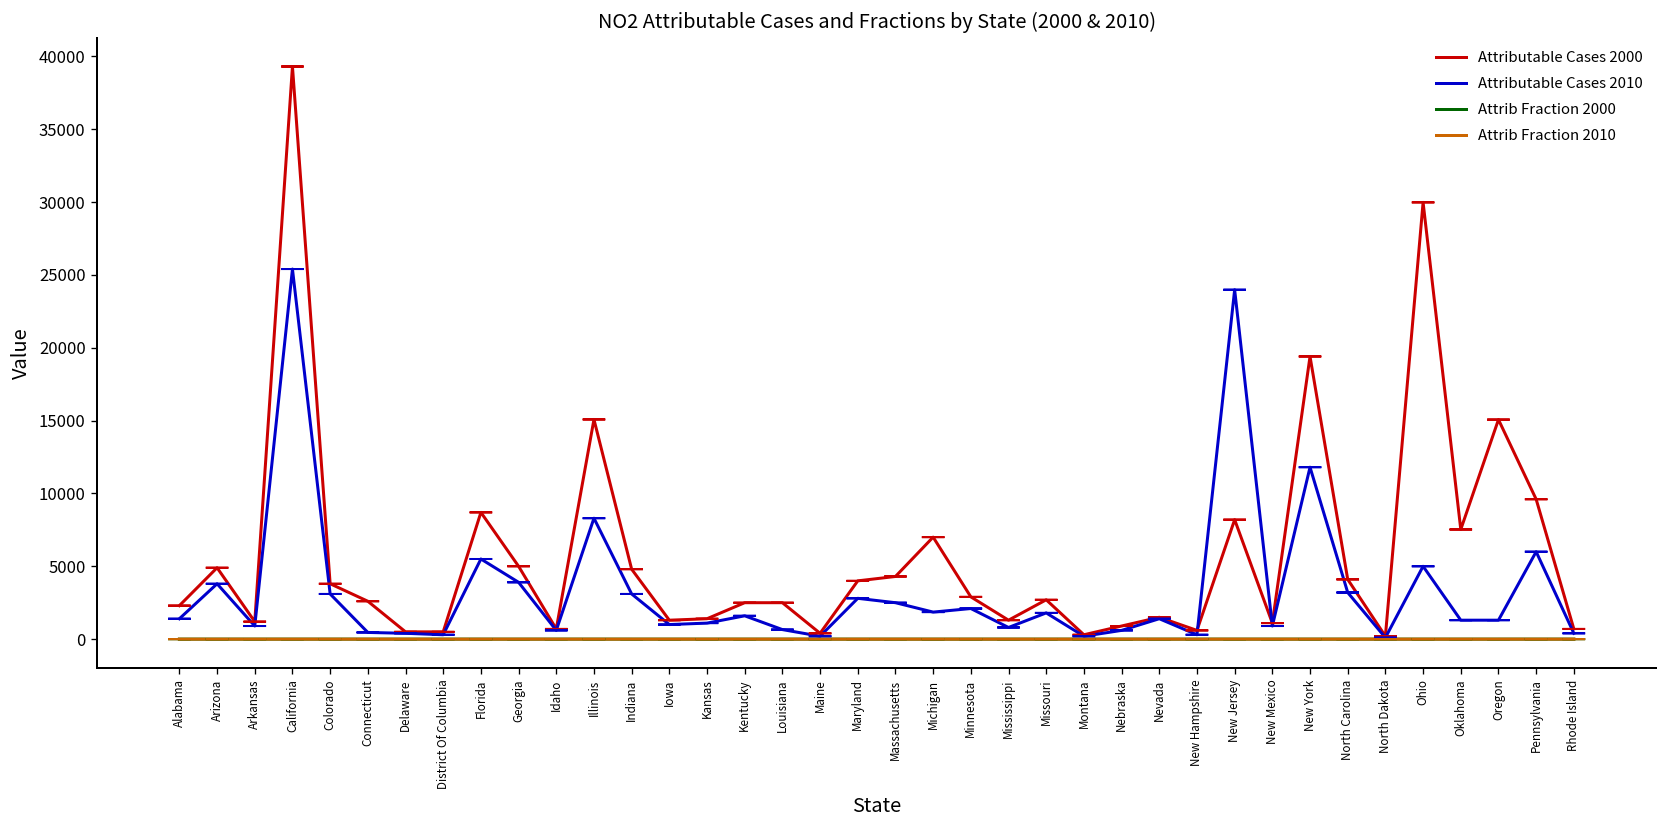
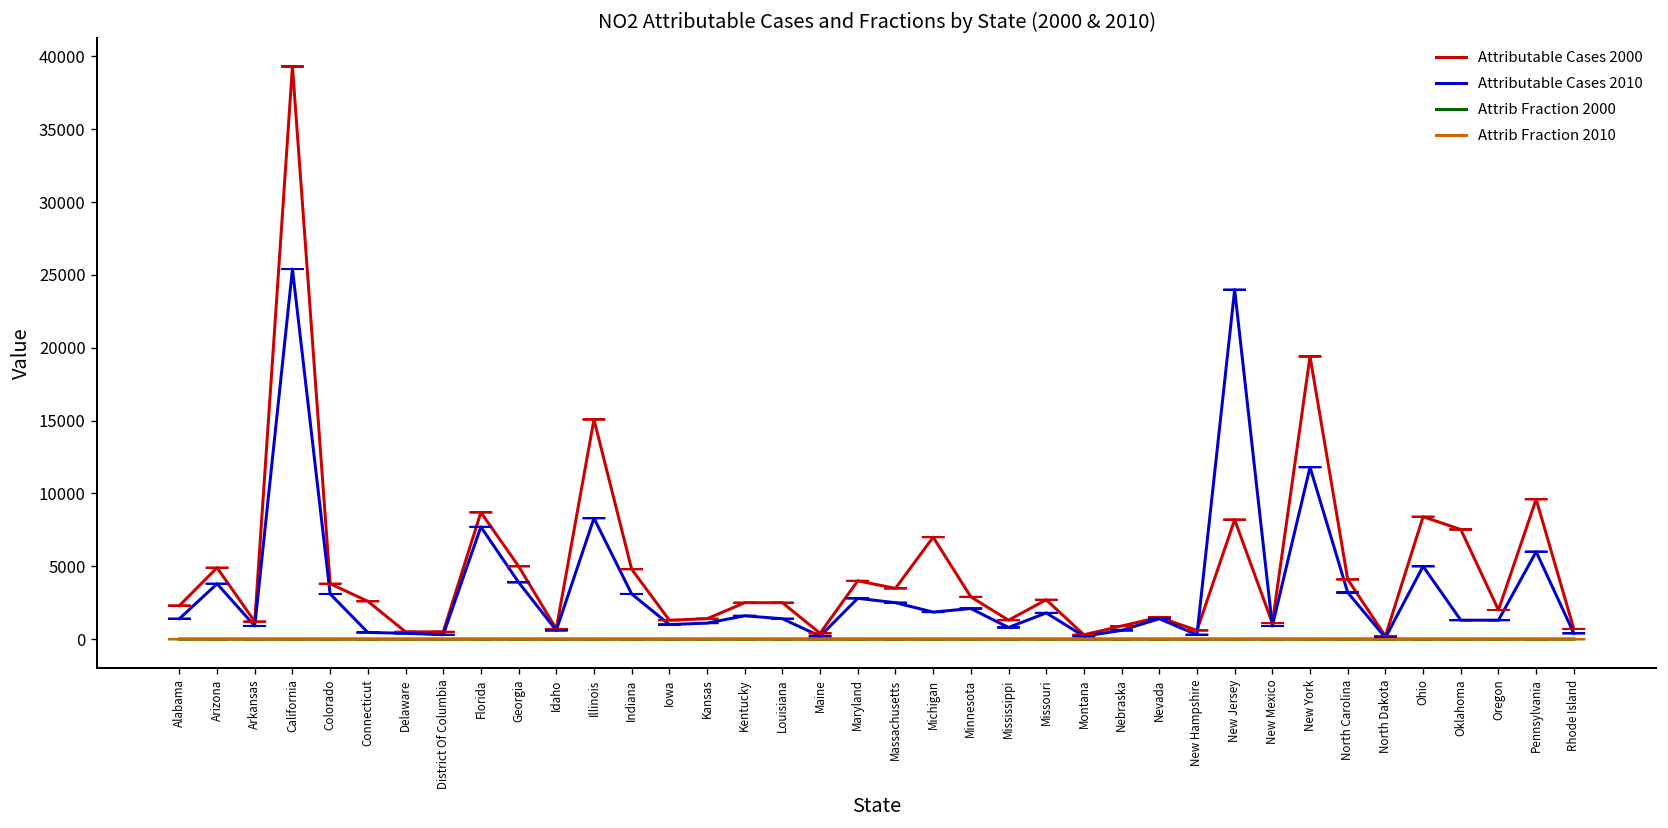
Attributable Cases 2010, Florida: 5500 -> 7700
Attributable Cases 2010, Louisiana: 700 -> 1400
Attributable Cases 2000, Massachusetts: 4300 -> 3500
Attributable Cases 2000, Ohio: 30000 -> 8400
Attributable Cases 2000, Oregon: 15100 -> 2000
